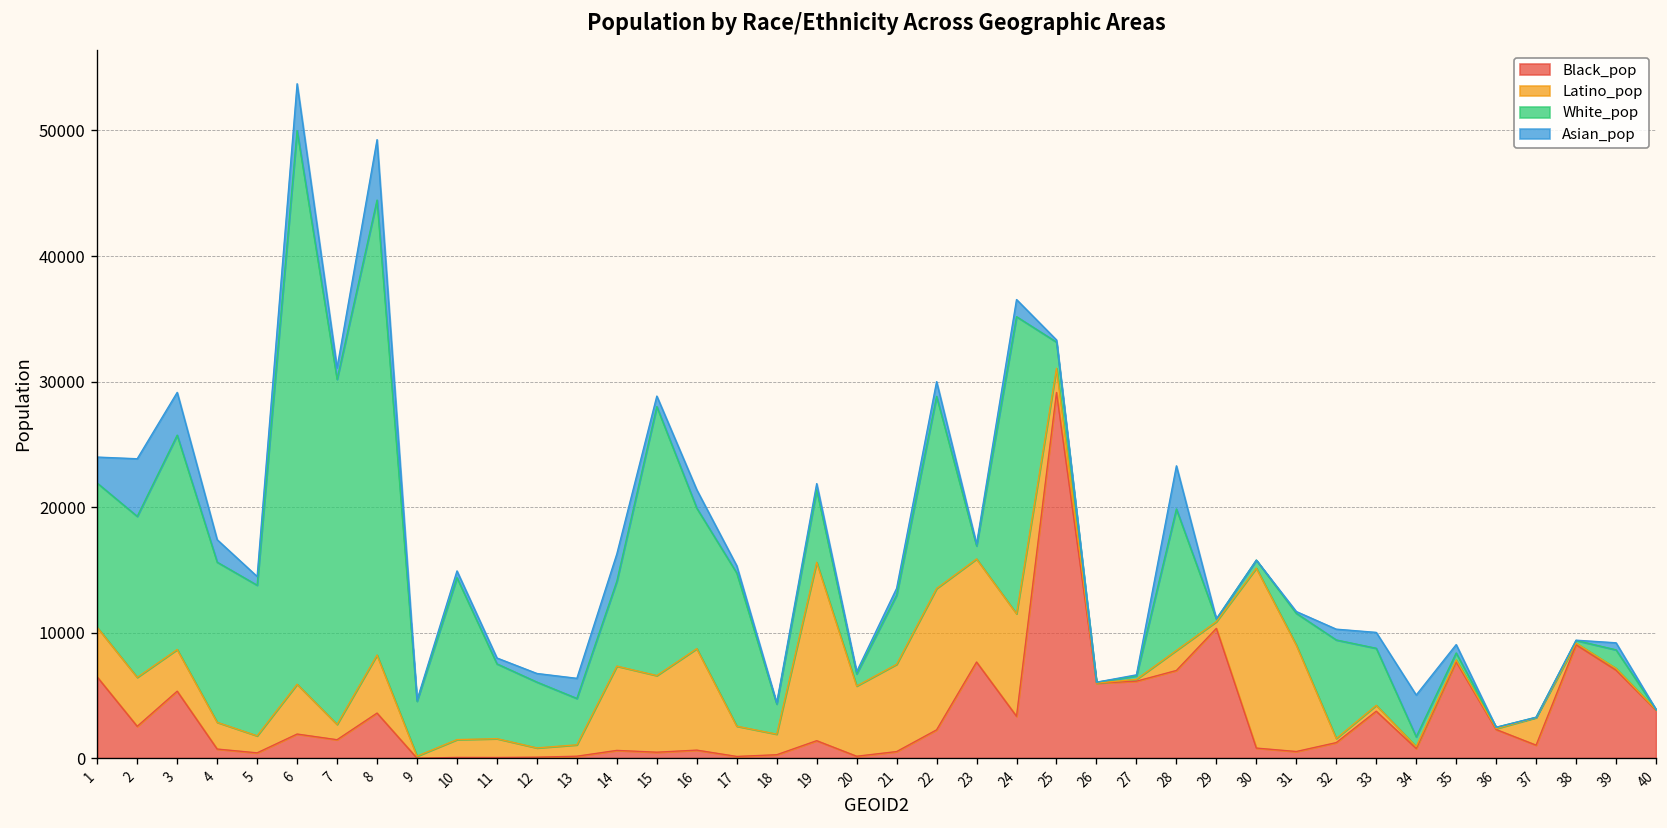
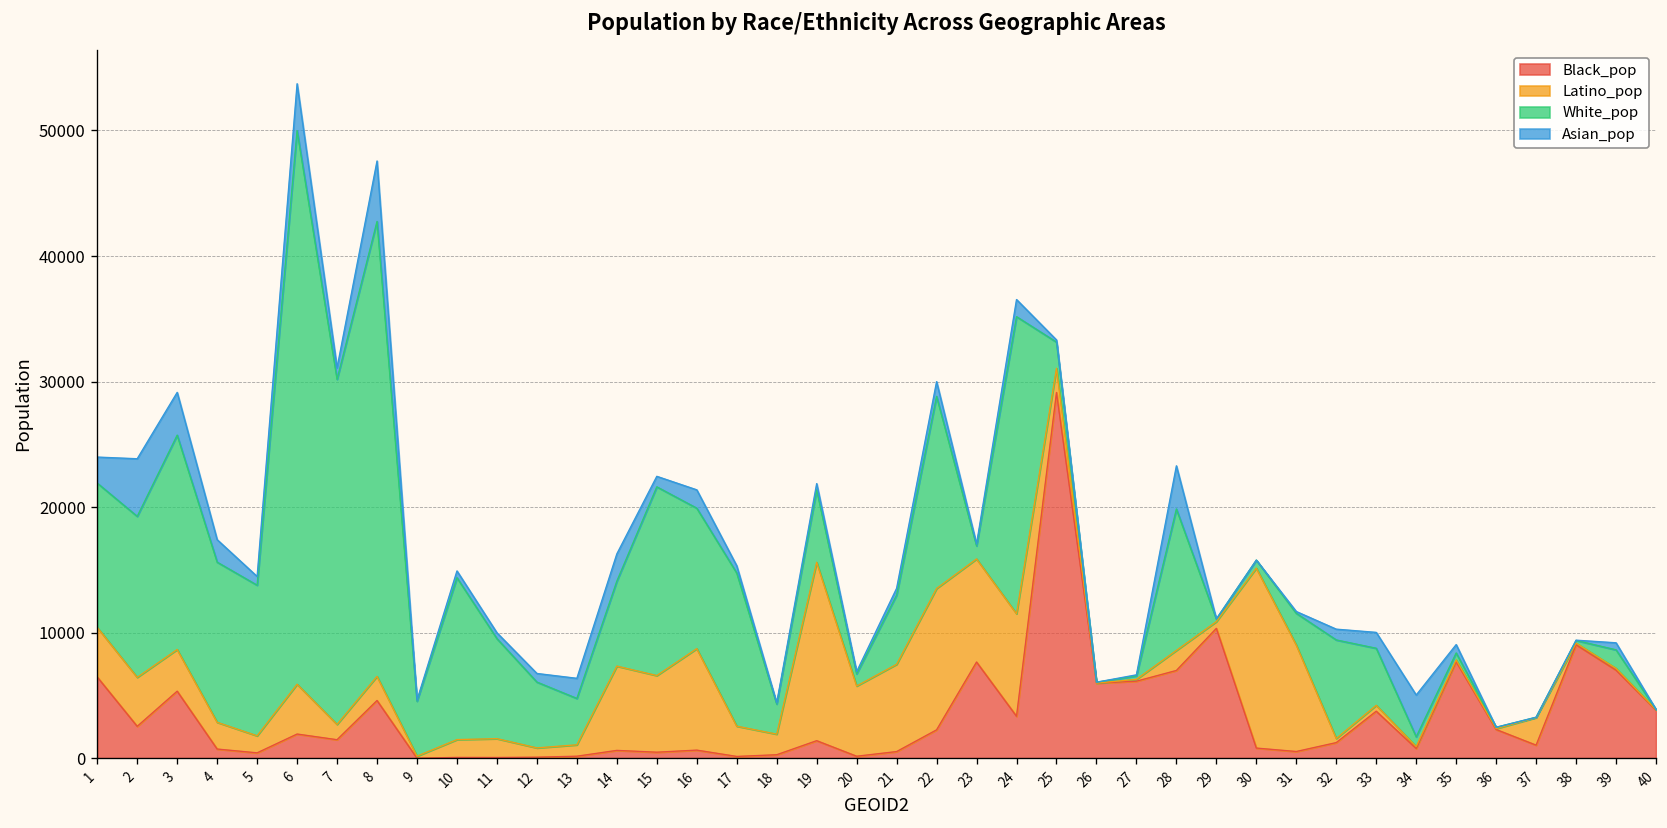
Black_pop, 8: 3600 -> 4600
Latino_pop, 8: 4600 -> 1900
White_pop, 11: 6000 -> 8000
White_pop, 15: 21400 -> 15000
